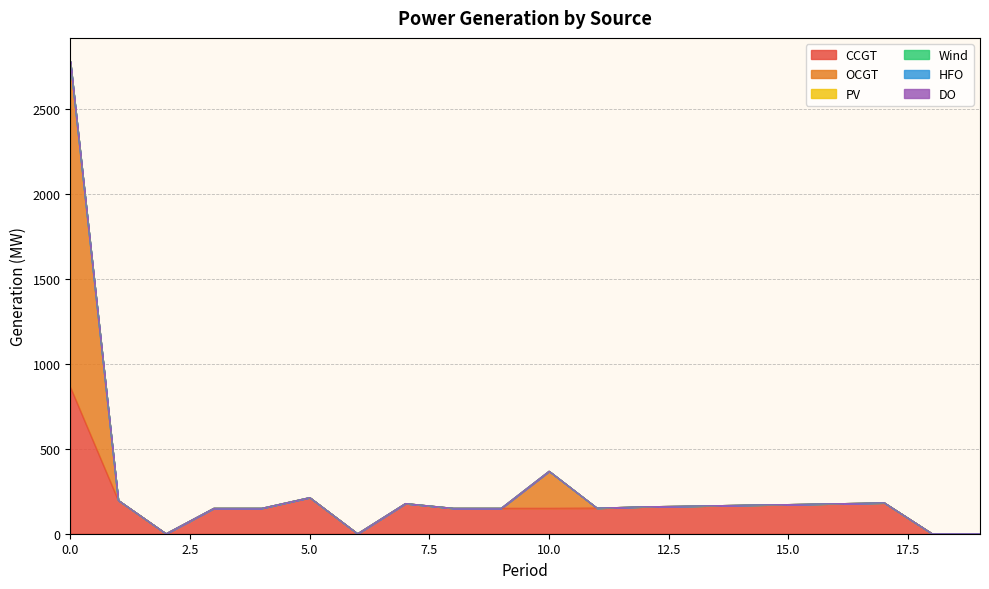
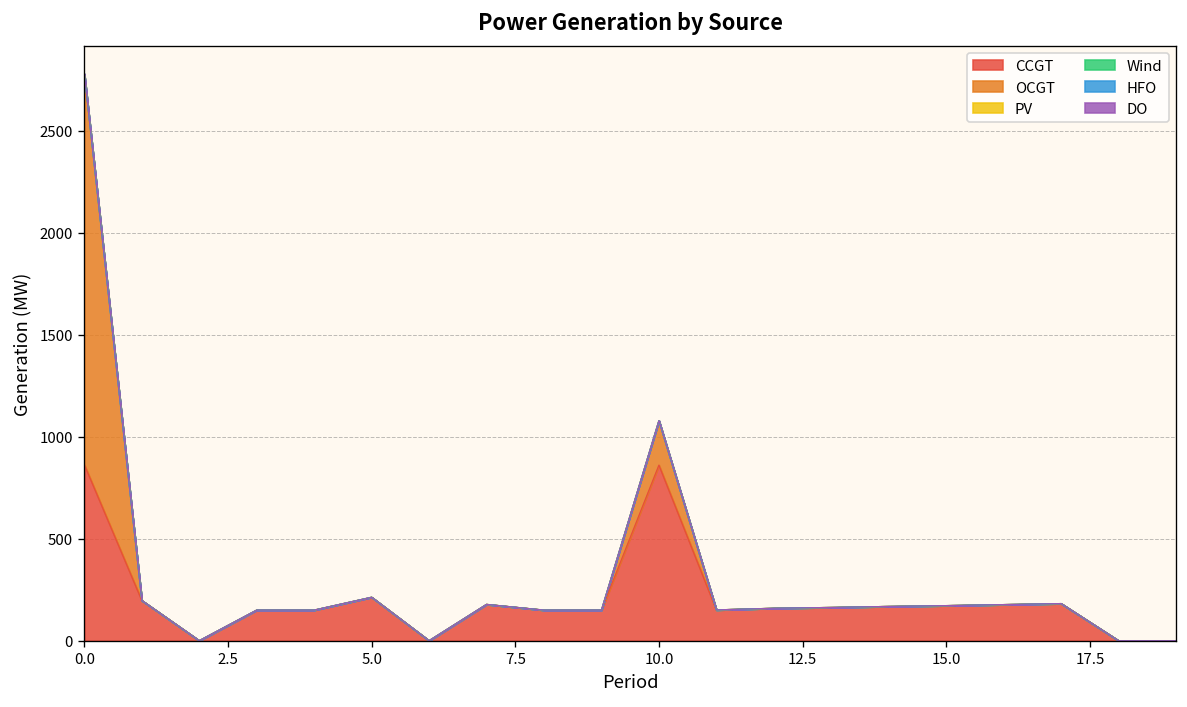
CCGT, 10.0: 150 -> 860
